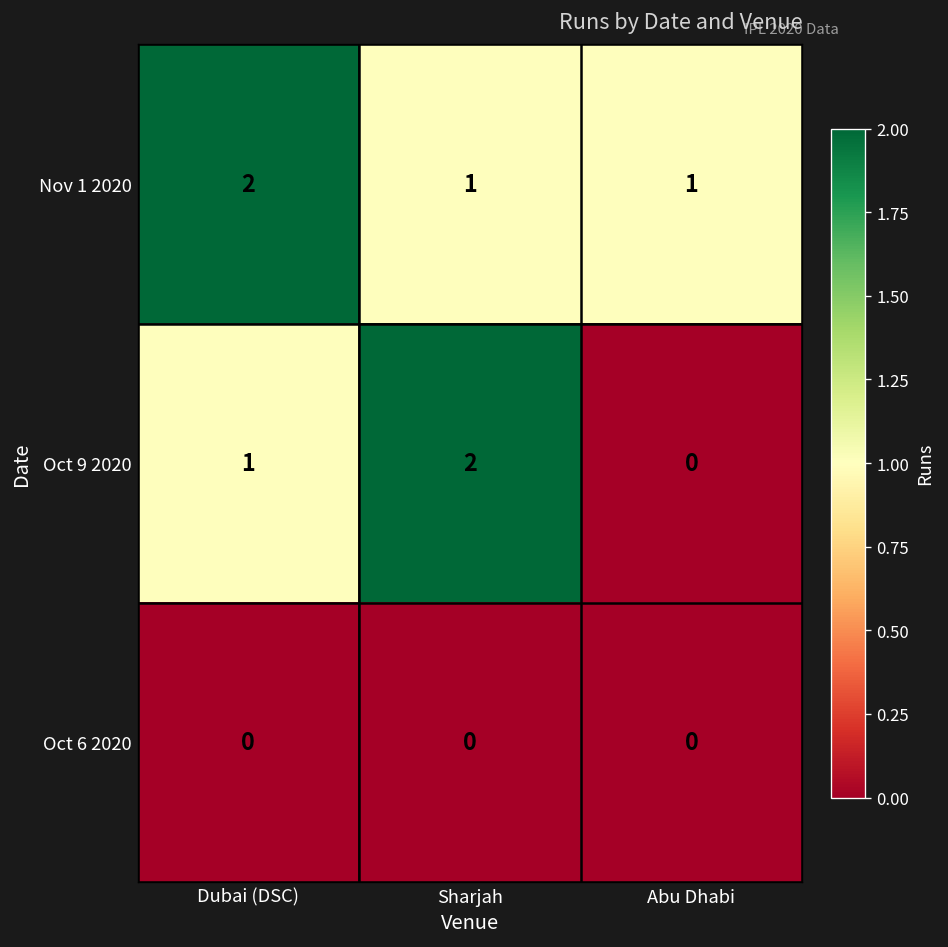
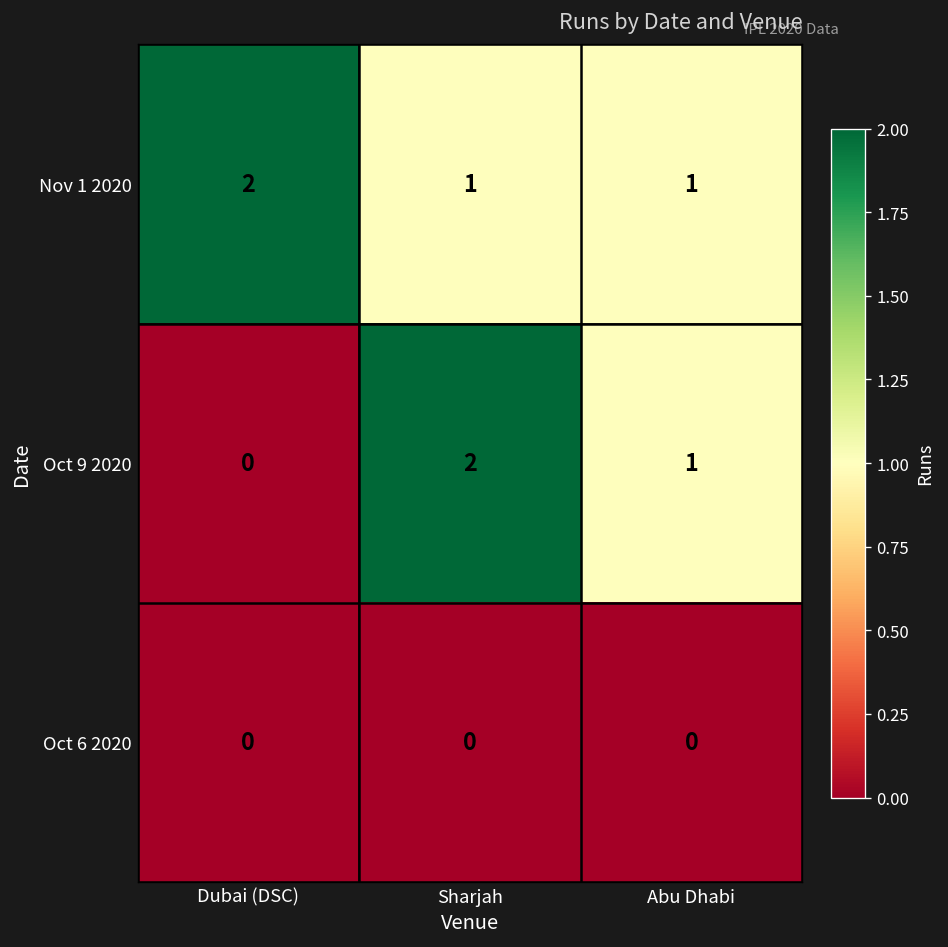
Oct 9 2020, Dubai (DSC): 1 -> 0
Oct 9 2020, Abu Dhabi: 0 -> 1
